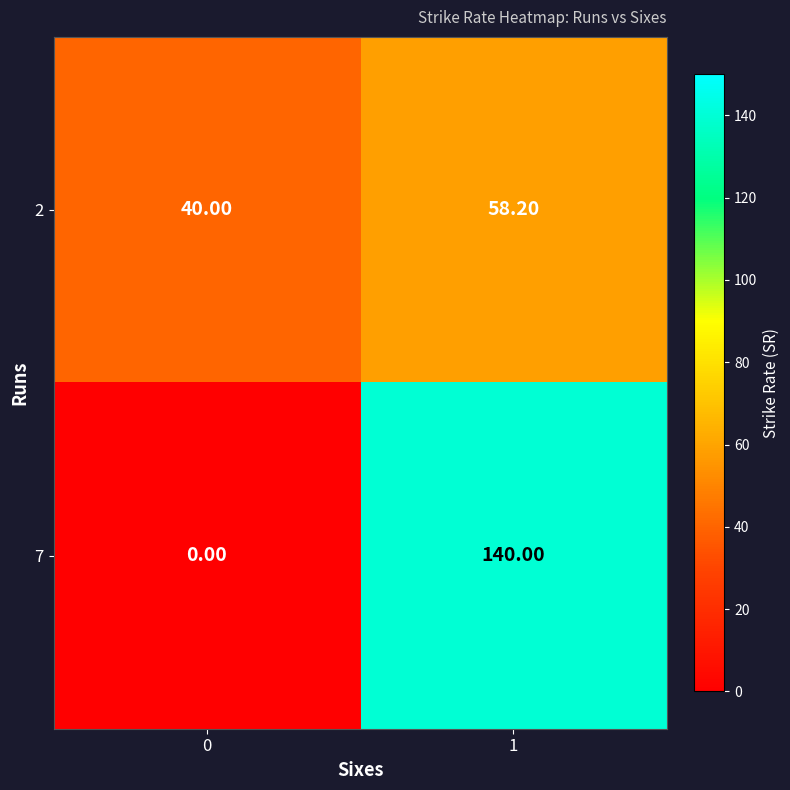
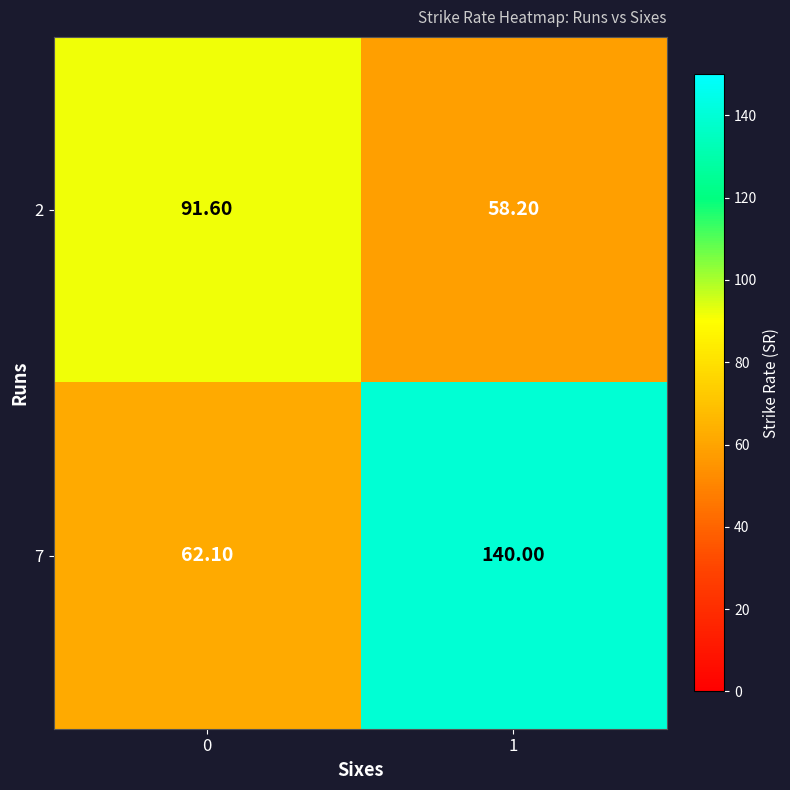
2, 0: 40.00 -> 91.60
7, 0: 0.00 -> 62.10
